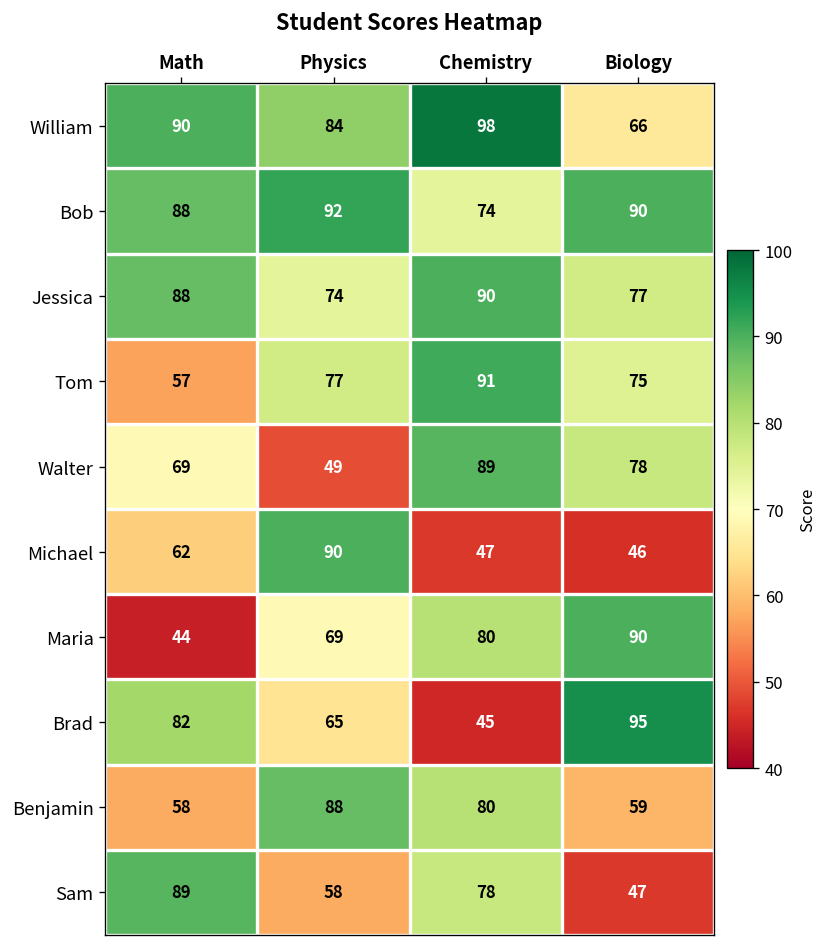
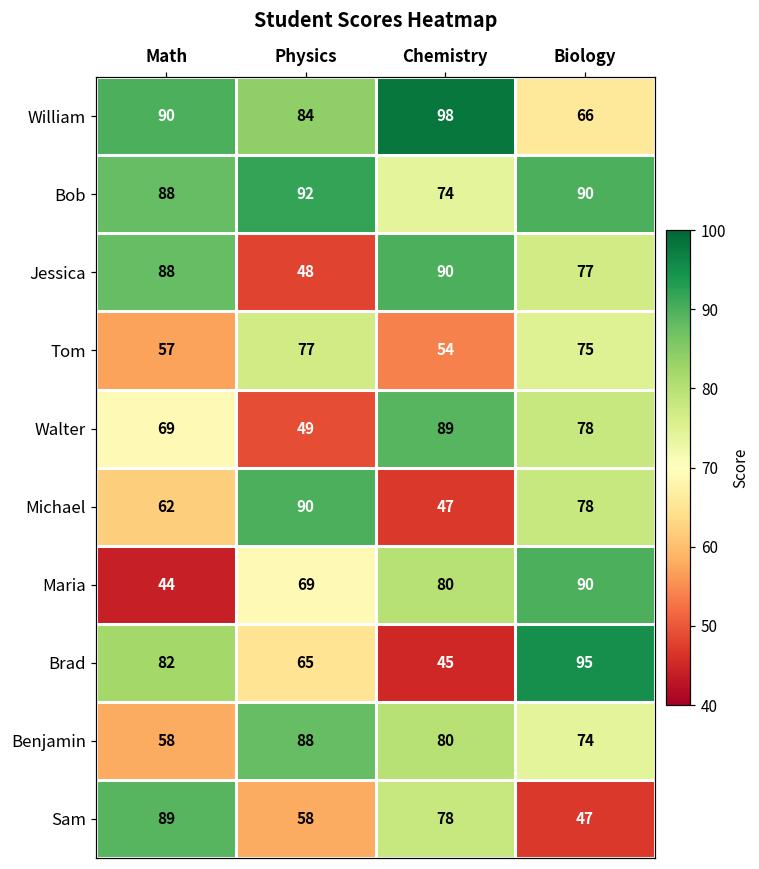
Jessica, Physics: 74 -> 48
Tom, Chemistry: 91 -> 54
Michael, Biology: 46 -> 78
Benjamin, Biology: 59 -> 74
